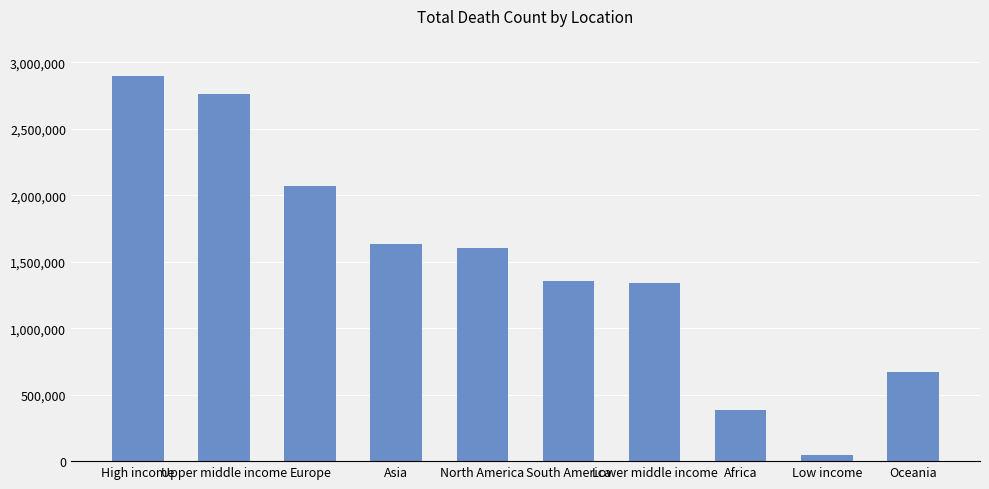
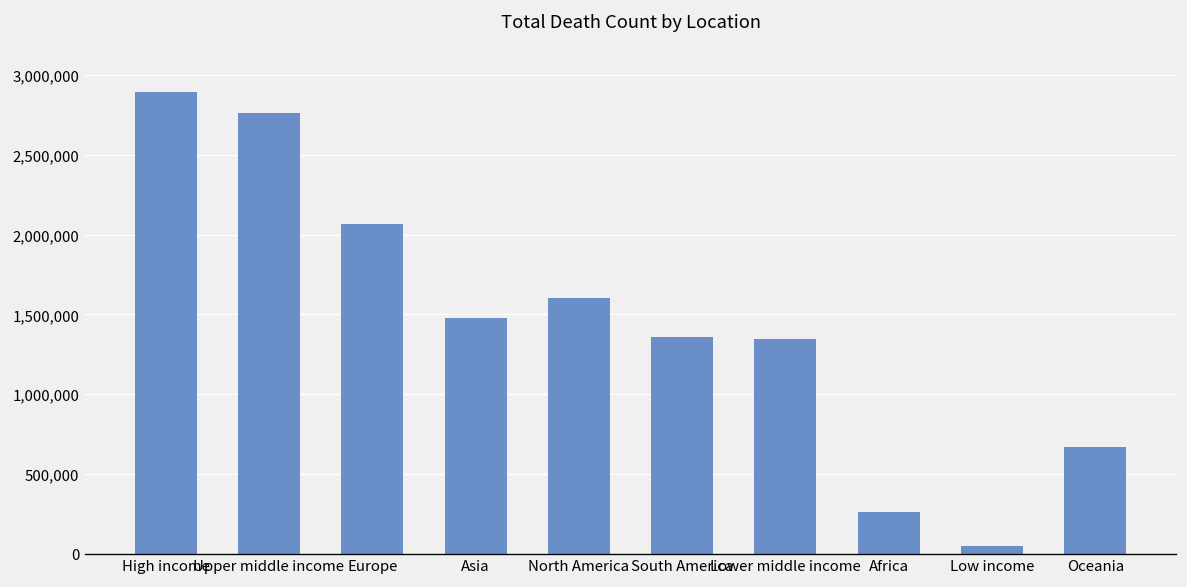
Asia: 1,630,000 -> 1,480,000
Africa: 380,000 -> 260,000
